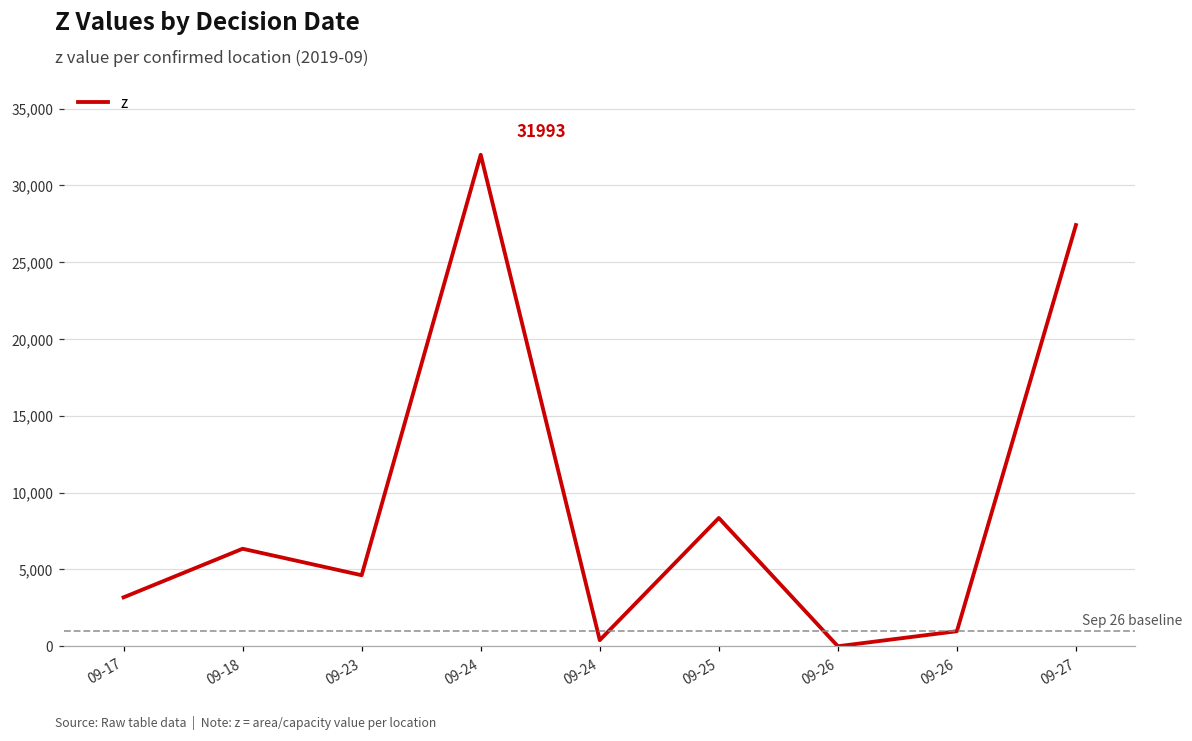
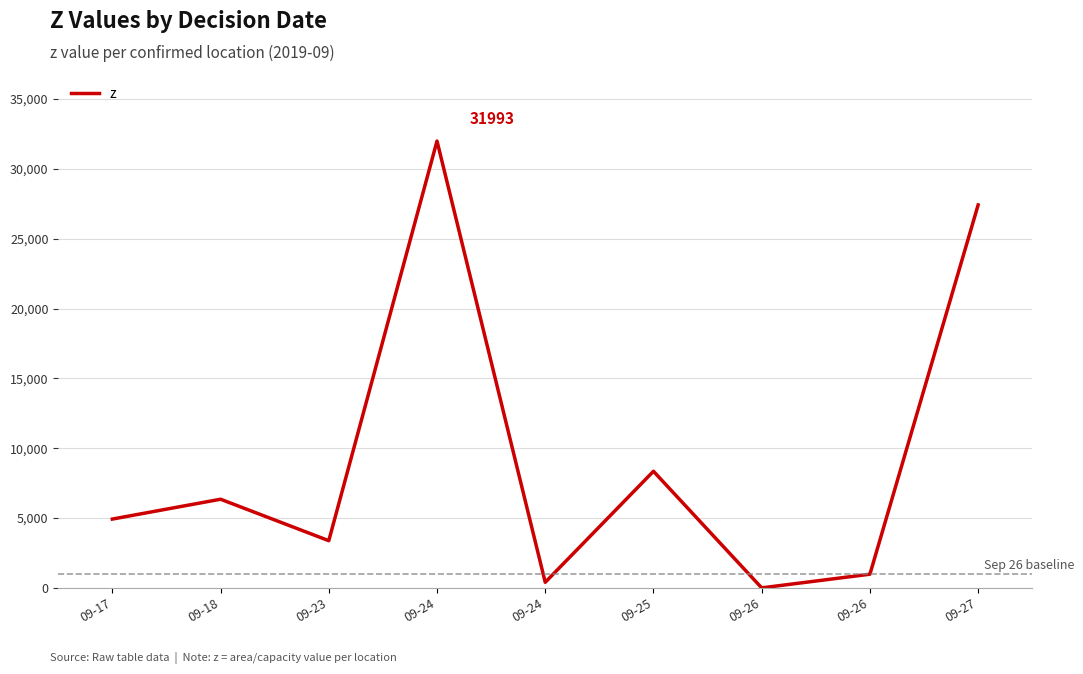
09-17: 3,200 -> 4,900
09-23: 4,600 -> 3,400
